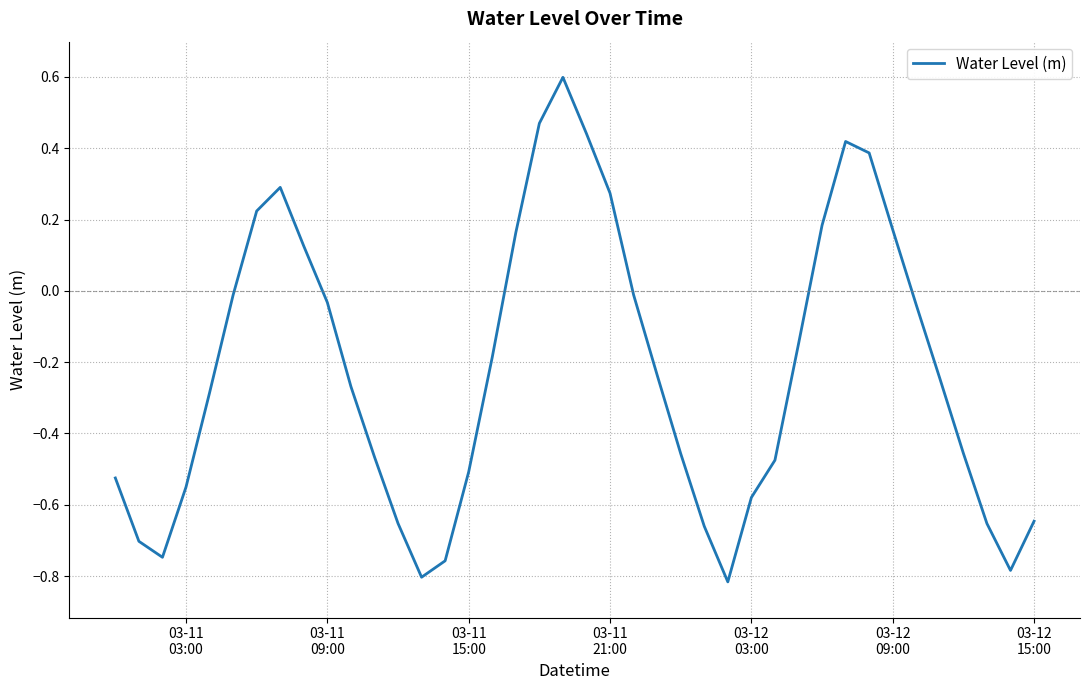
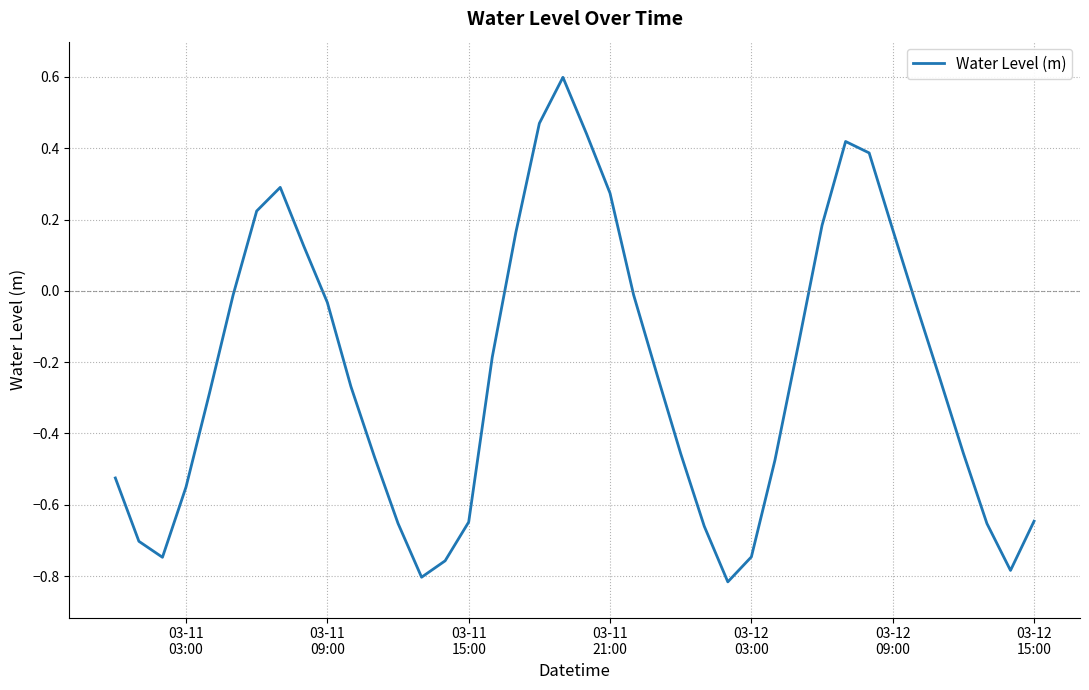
03-11 15:00: -0.51 -> -0.65
03-12 03:00: -0.58 -> -0.75
